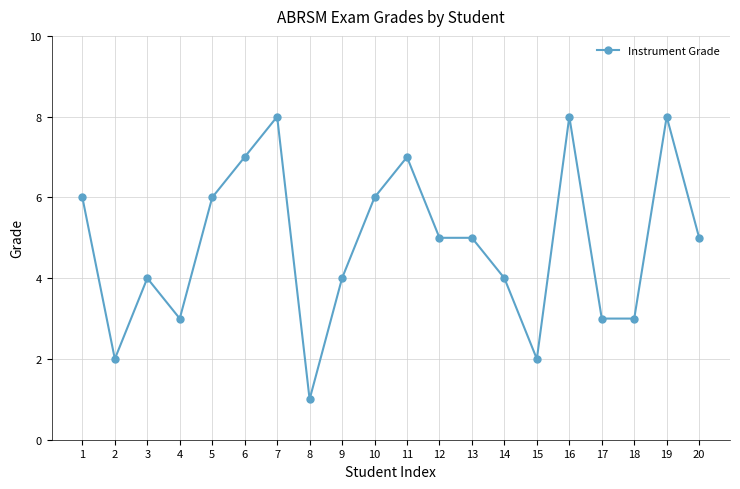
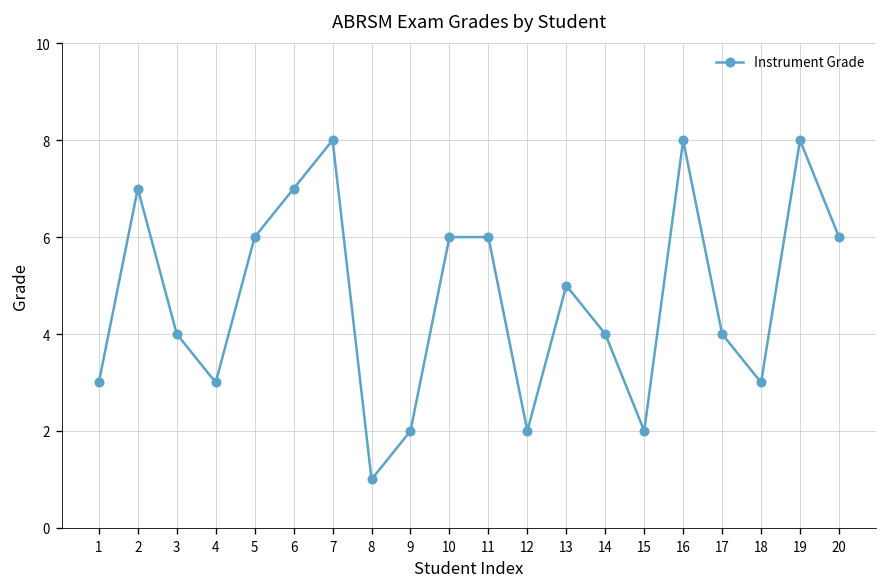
1: 6 -> 3
2: 2 -> 7
9: 4 -> 2
11: 7 -> 6
12: 5 -> 2
17: 3 -> 4
20: 5 -> 6
